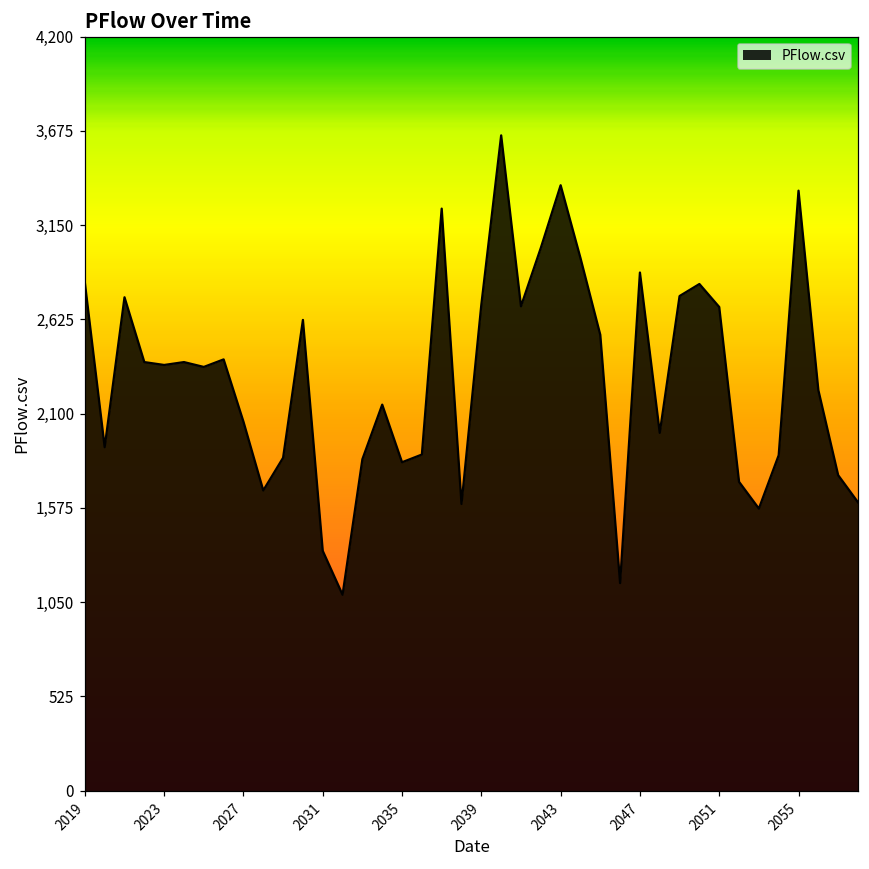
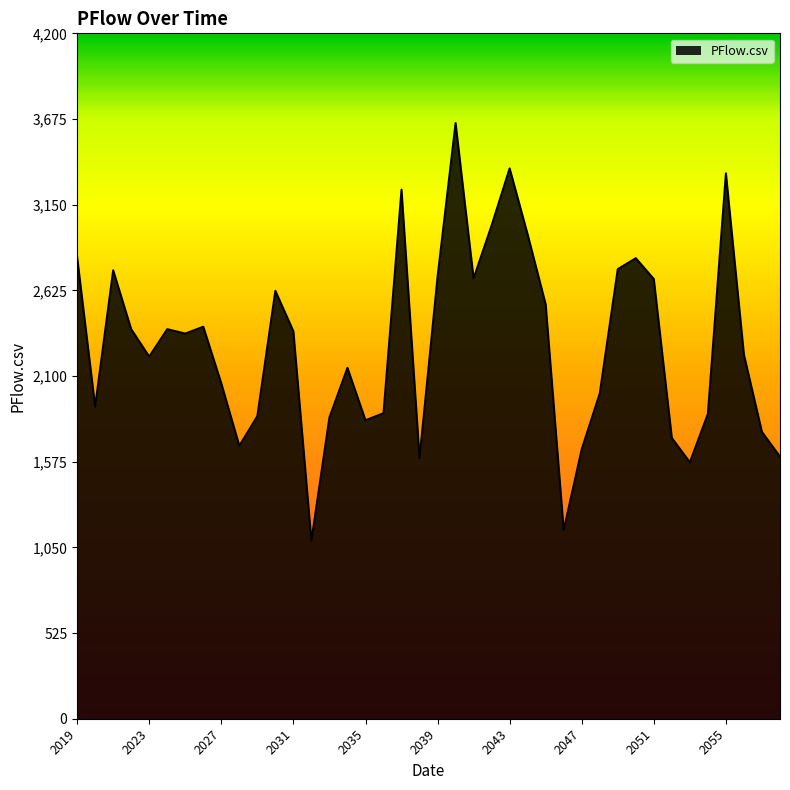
2023: 2,370 -> 2,220
2031: 1,340 -> 2,370
2047: 2,890 -> 1,650
